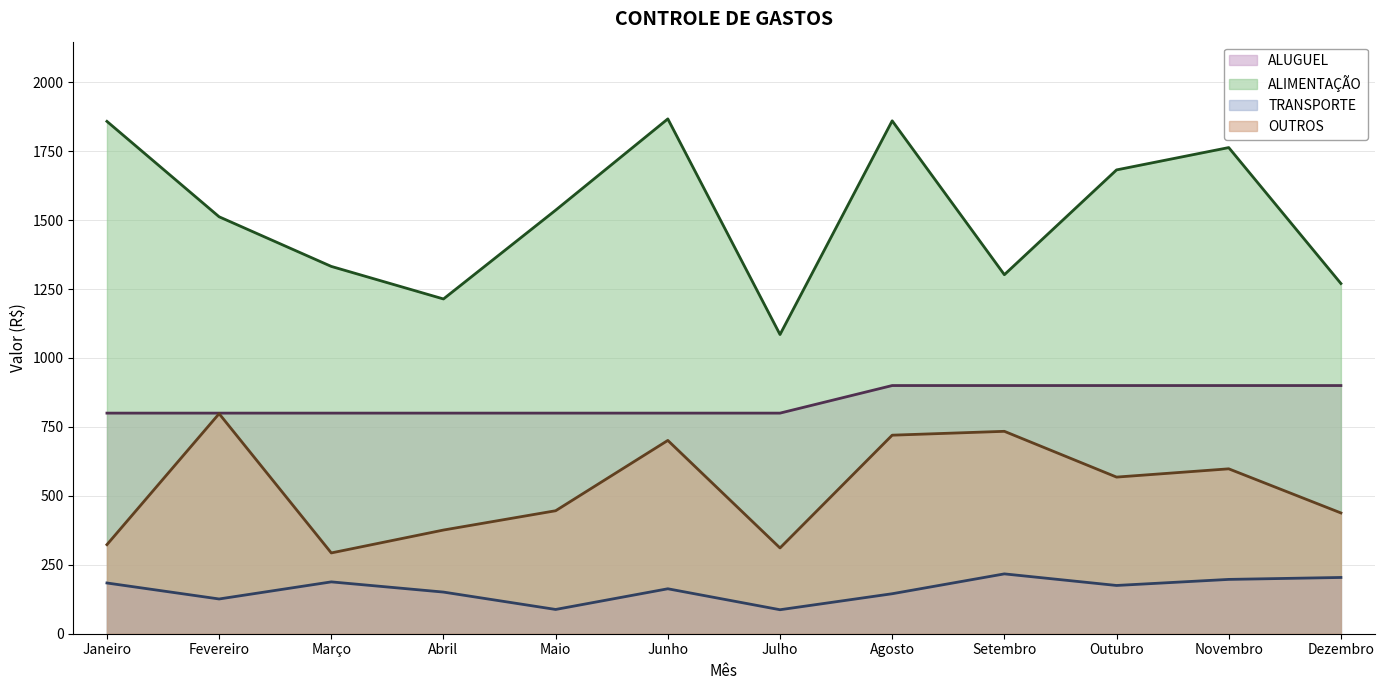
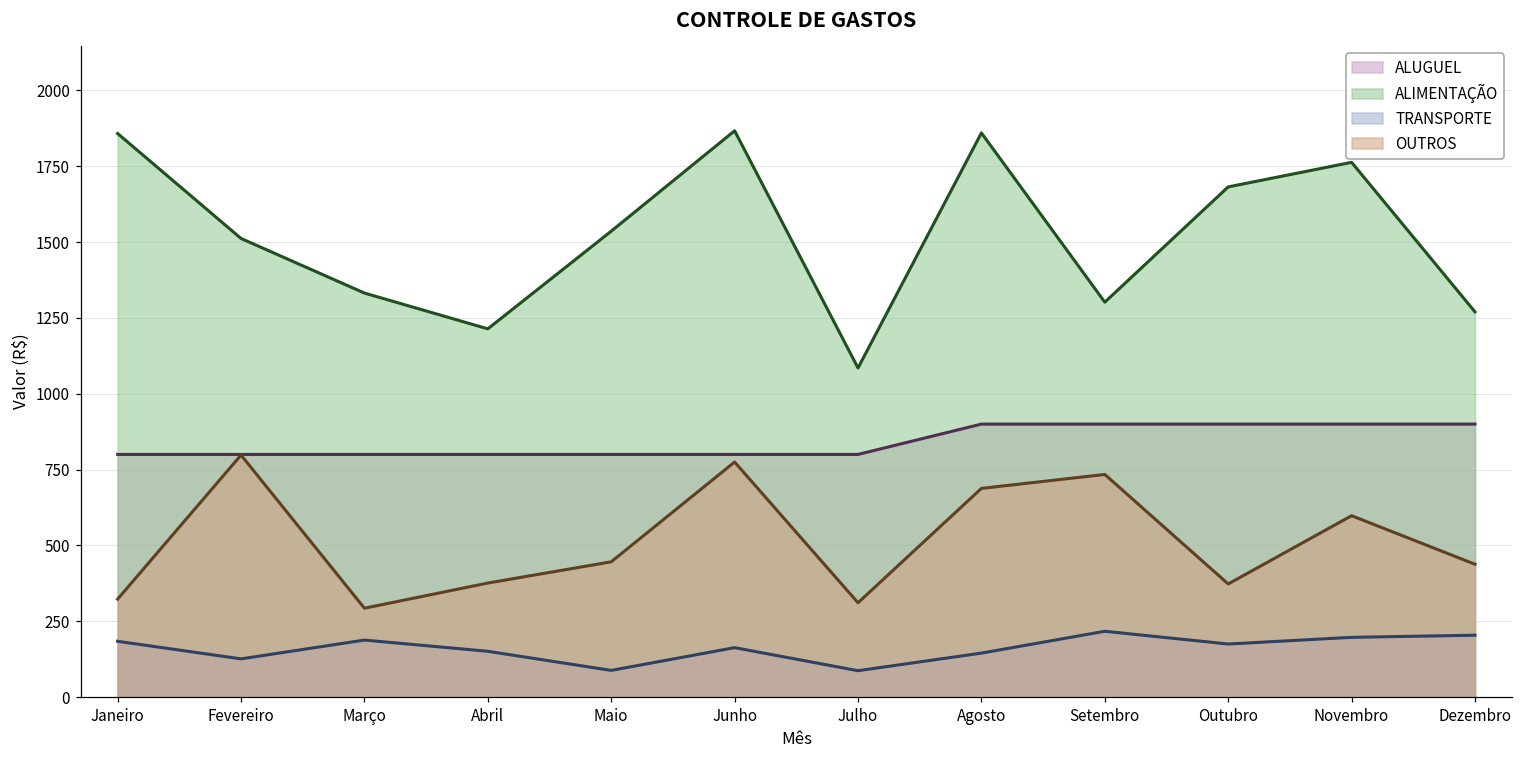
OUTROS, Junho: 700 -> 780
OUTROS, Agosto: 720 -> 690
OUTROS, Outubro: 570 -> 370
